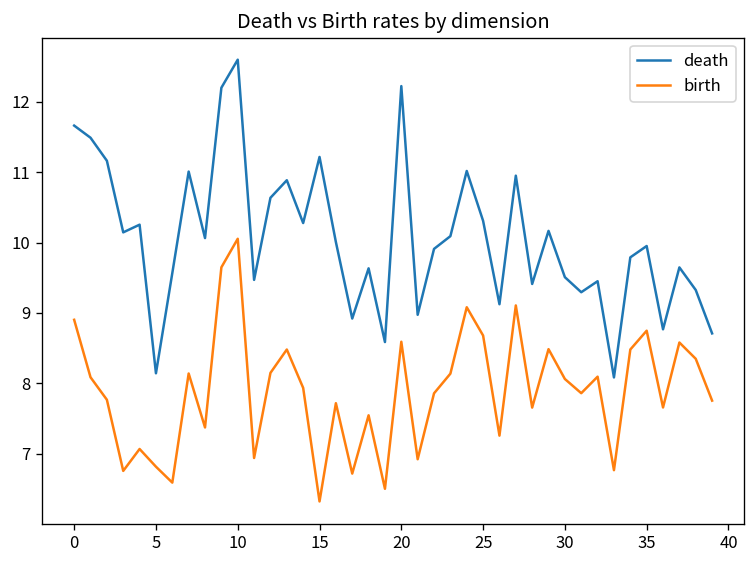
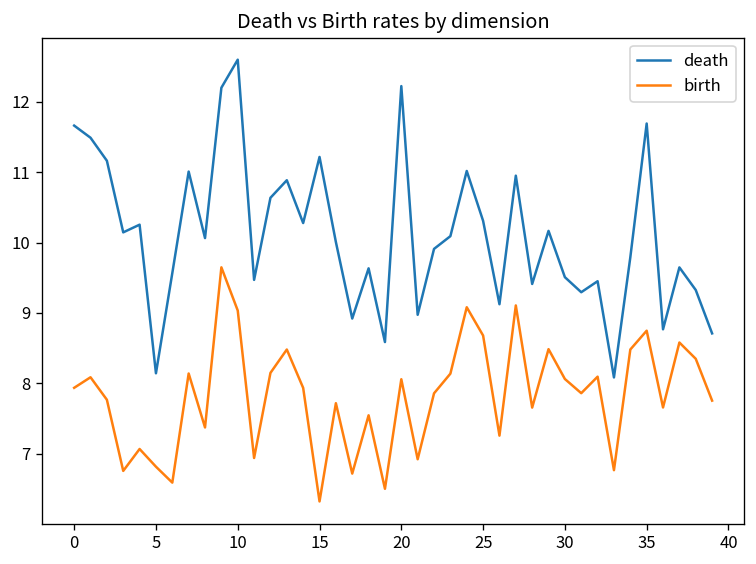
birth, 0: 8.9 -> 7.9
birth, 10: 10.1 -> 9.0
birth, 20: 8.6 -> 8.1
death, 35: 10.0 -> 11.7
